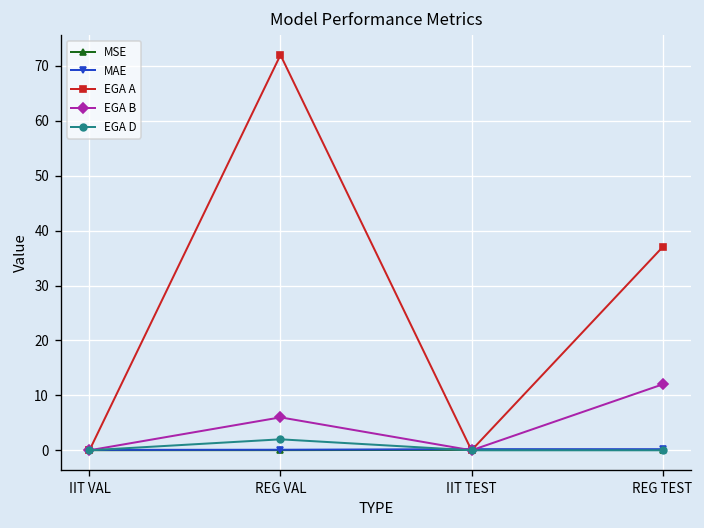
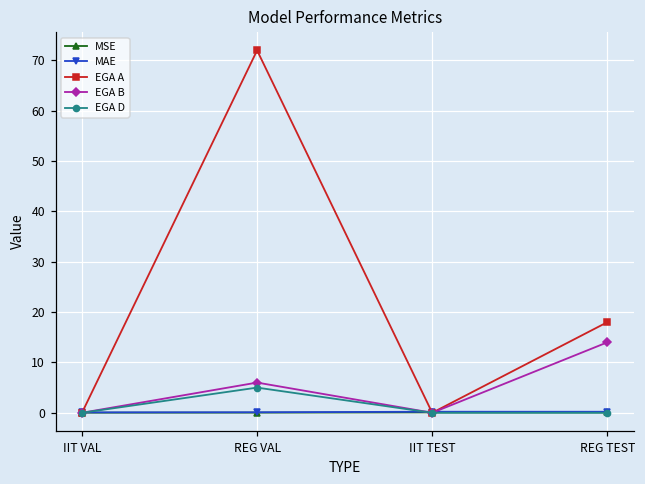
EGA D, REG VAL: 2 -> 5
EGA A, REG TEST: 37 -> 18
EGA B, REG TEST: 12 -> 14
